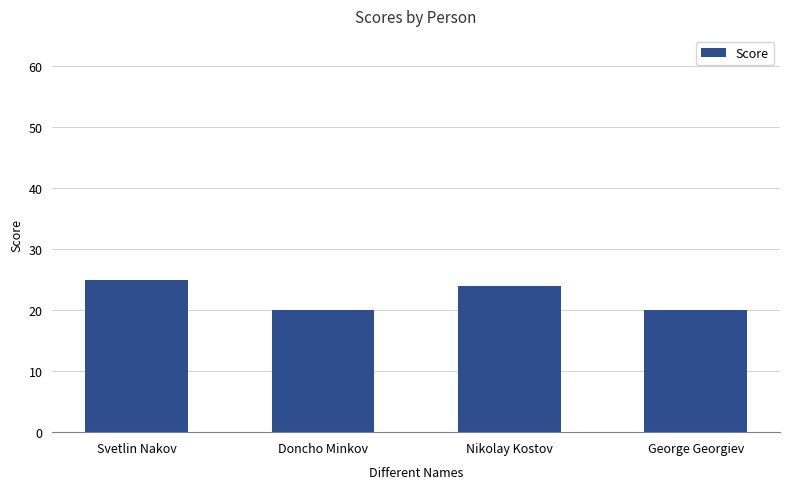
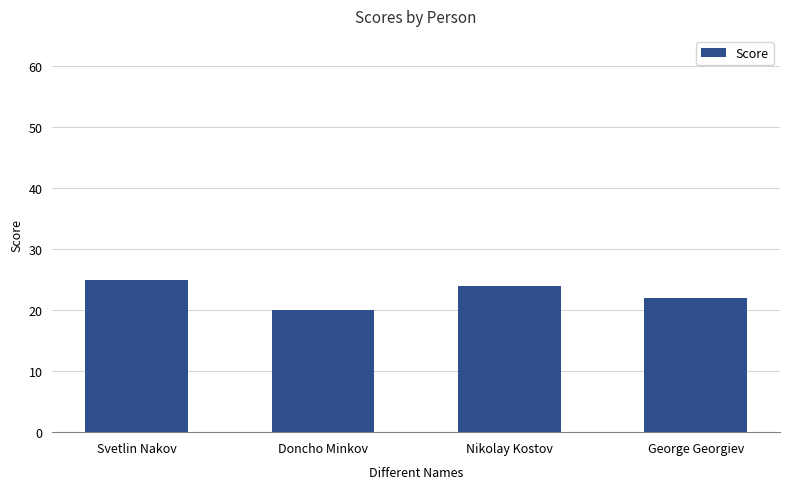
George Georgiev: 20 -> 22
